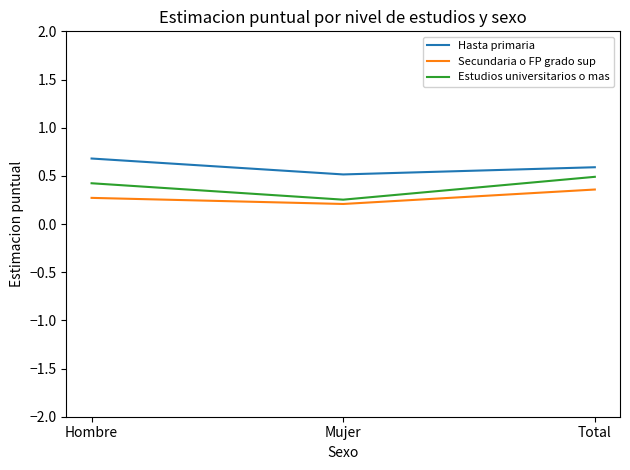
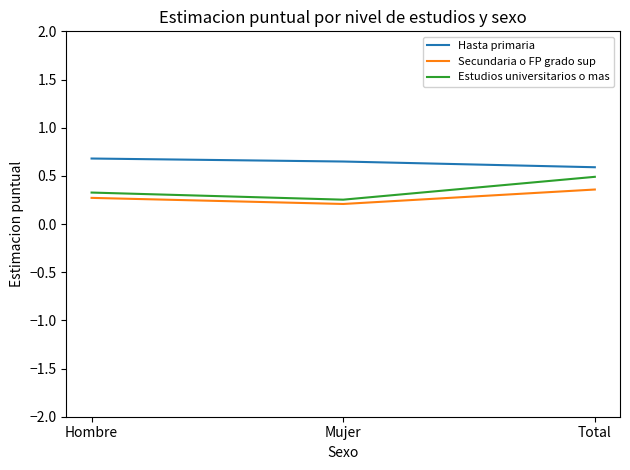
Estudios universitarios o mas, Hombre: 0.4 -> 0.3
Hasta primaria, Mujer: 0.5 -> 0.6
